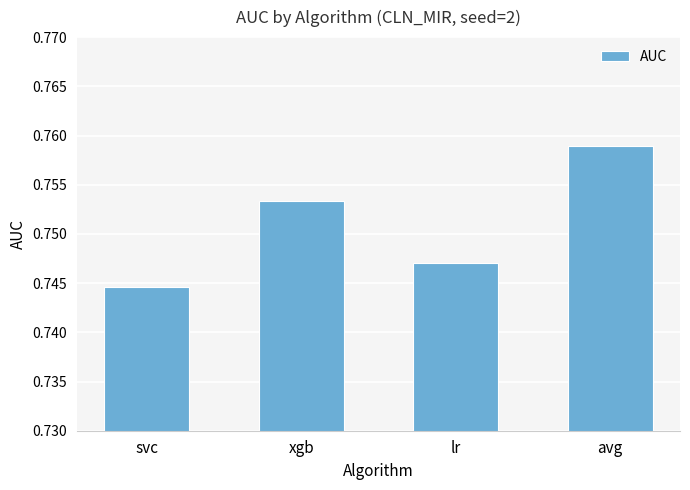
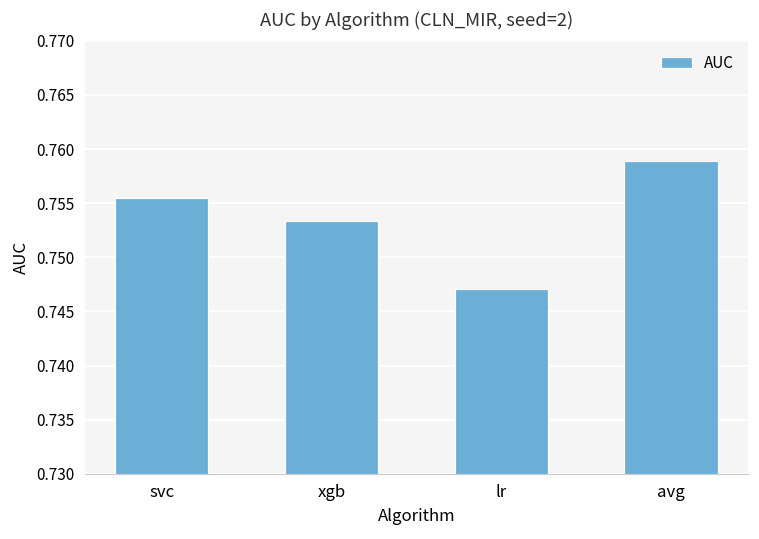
svc: 0.745 -> 0.756
